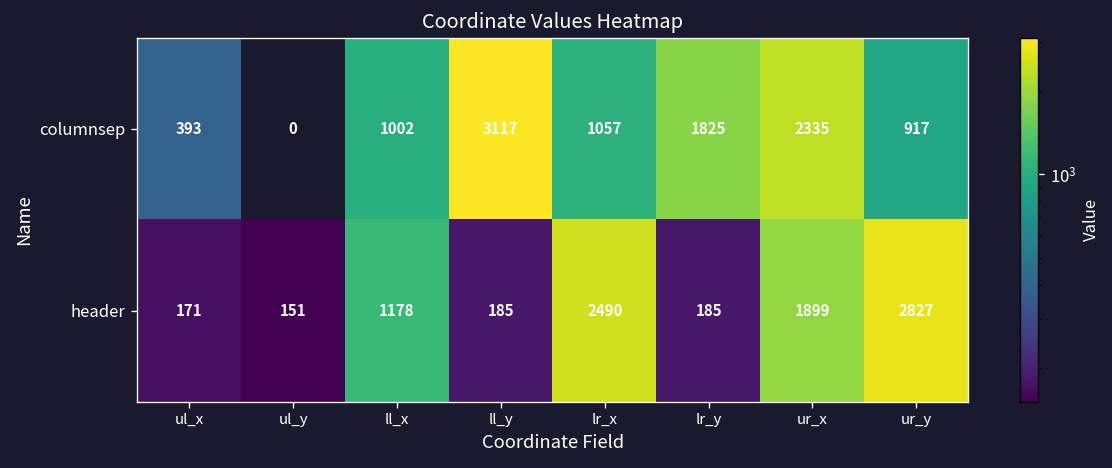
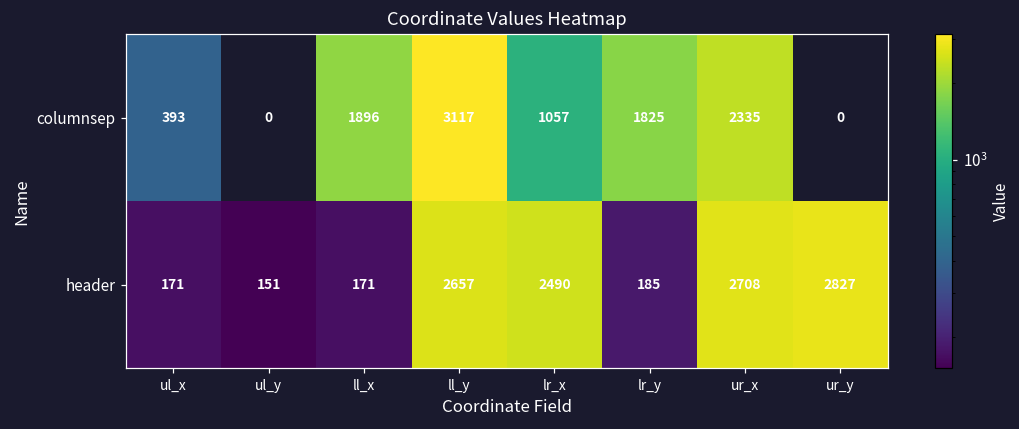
columnsep, ll_x: 1002 -> 1896
columnsep, ur_y: 917 -> 0
header, ll_x: 1178 -> 171
header, ll_y: 185 -> 2657
header, ur_x: 1899 -> 2708
